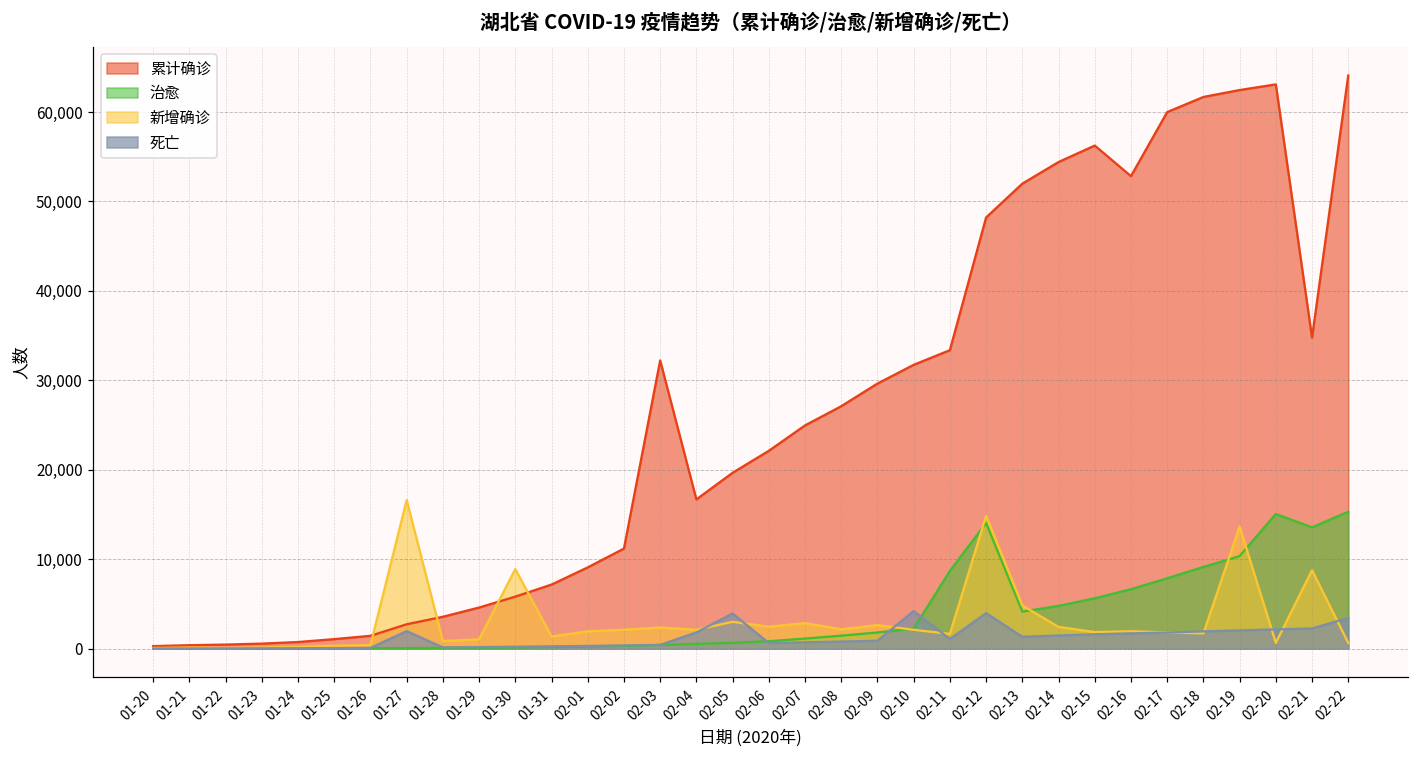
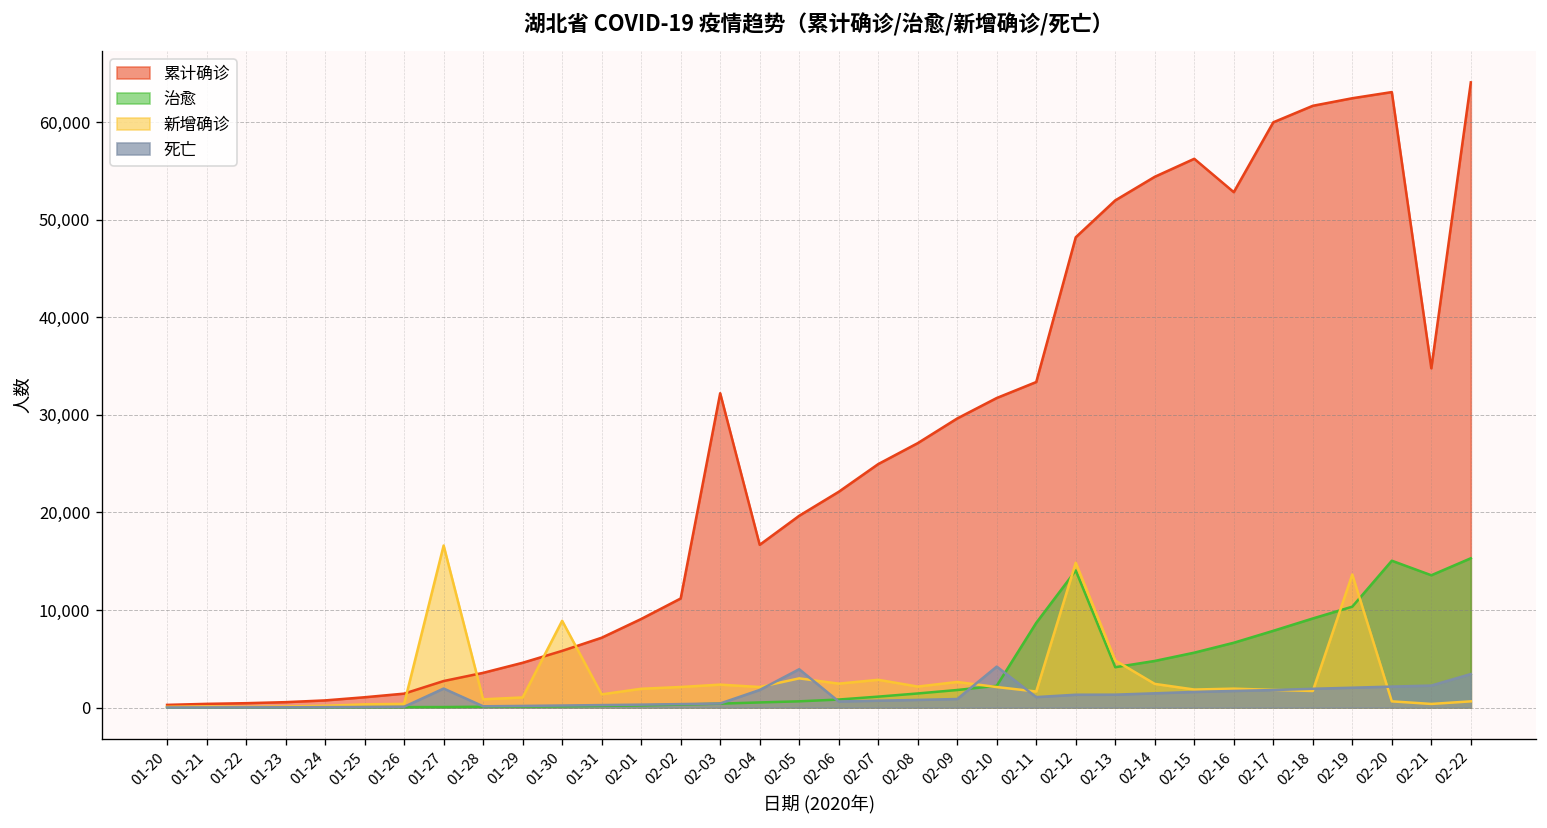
死亡, 02-12: 4,000 -> 1,000
新增确诊, 02-21: 9,000 -> 0
